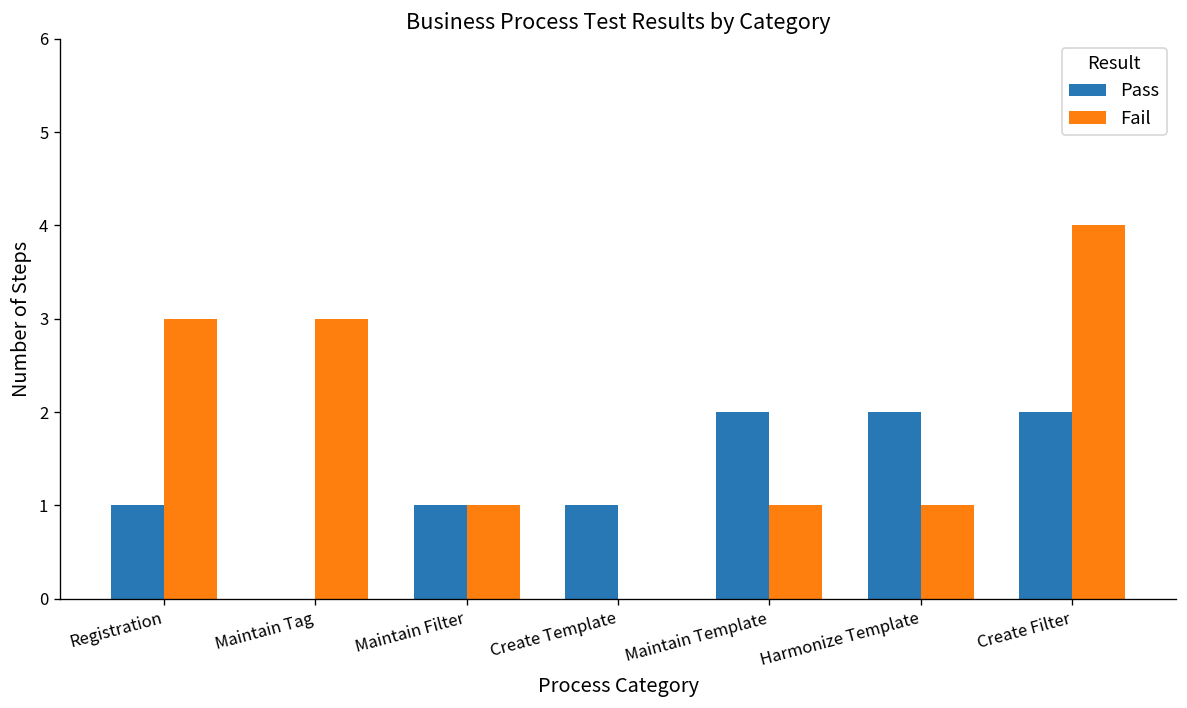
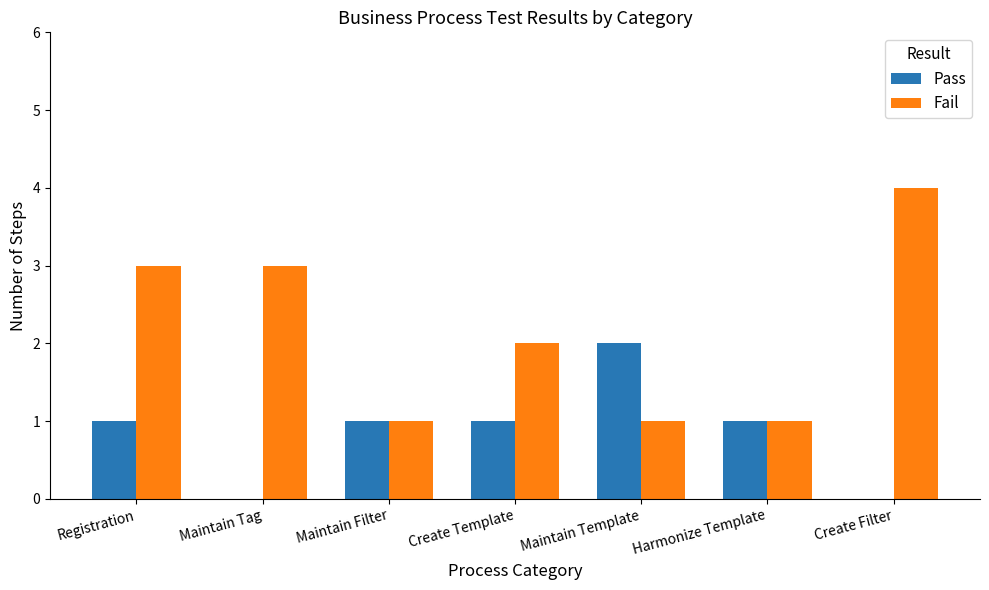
Fail, Create Template: 0 -> 2
Pass, Harmonize Template: 2 -> 1
Pass, Create Filter: 2 -> 0
